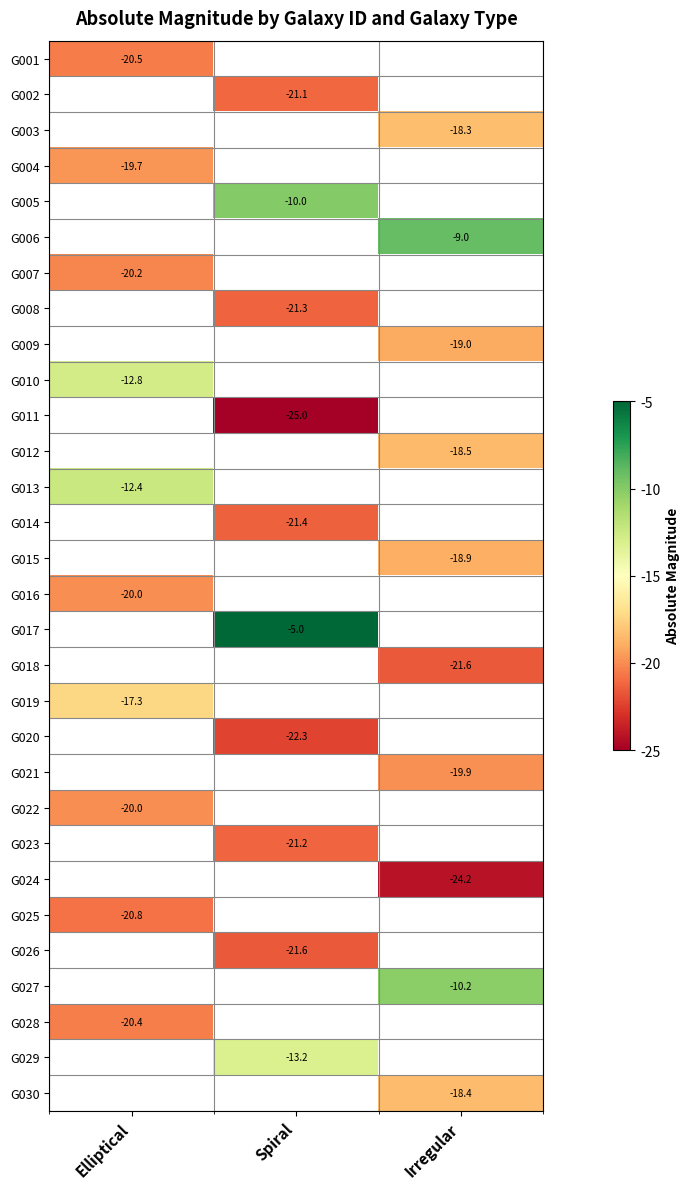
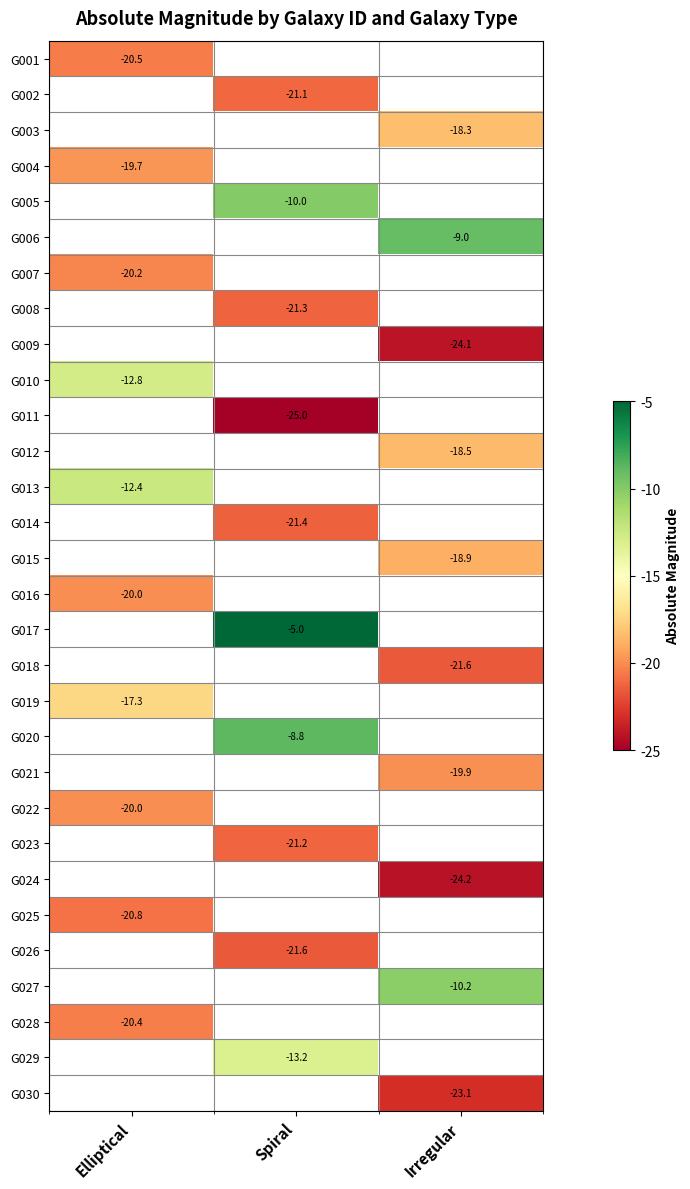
G009, Irregular: -19.0 -> -24.1
G020, Spiral: -22.3 -> -8.8
G030, Irregular: -18.4 -> -23.1
